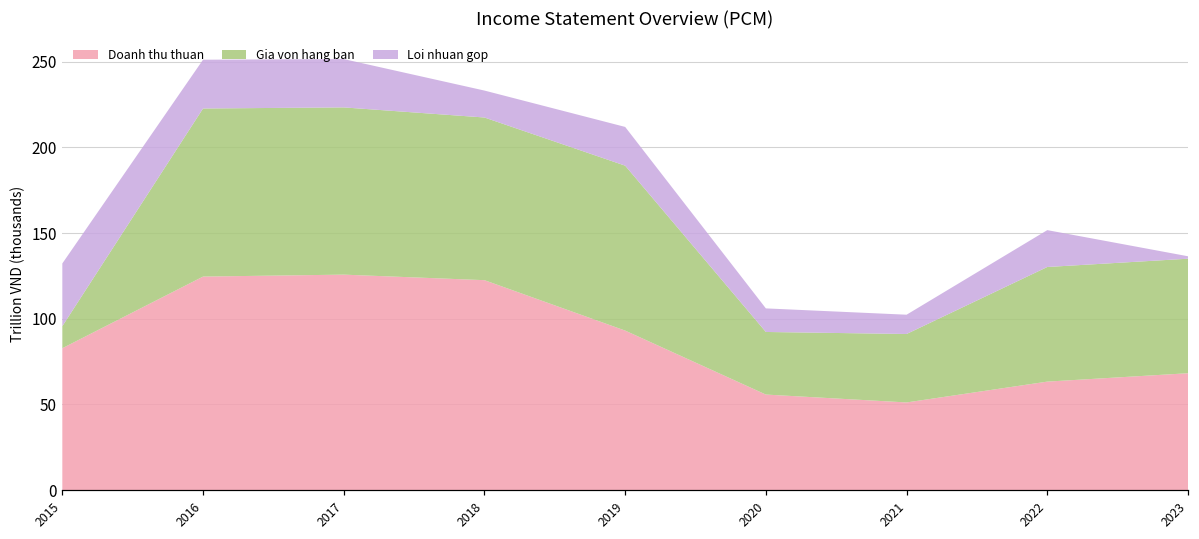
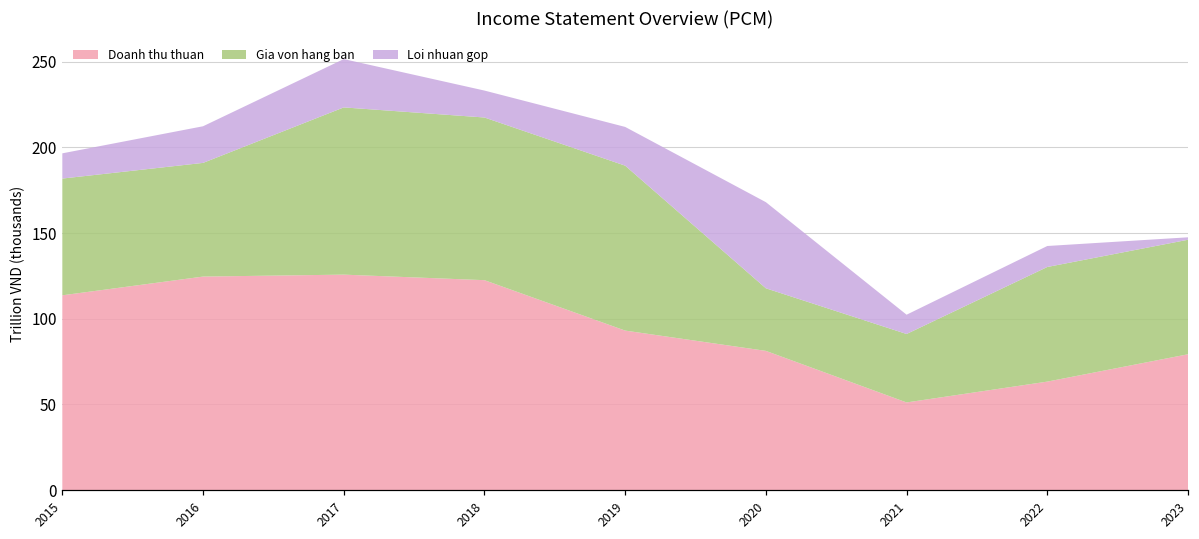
Doanh thu thuan, 2015: 83 -> 114
Gia von hang ban, 2015: 13 -> 68
Loi nhuan gop, 2015: 37 -> 15
Gia von hang ban, 2016: 98 -> 66
Loi nhuan gop, 2016: 28 -> 21
Doanh thu thuan, 2020: 56 -> 81
Loi nhuan gop, 2020: 14 -> 50
Loi nhuan gop, 2022: 22 -> 12
Doanh thu thuan, 2023: 68 -> 79
